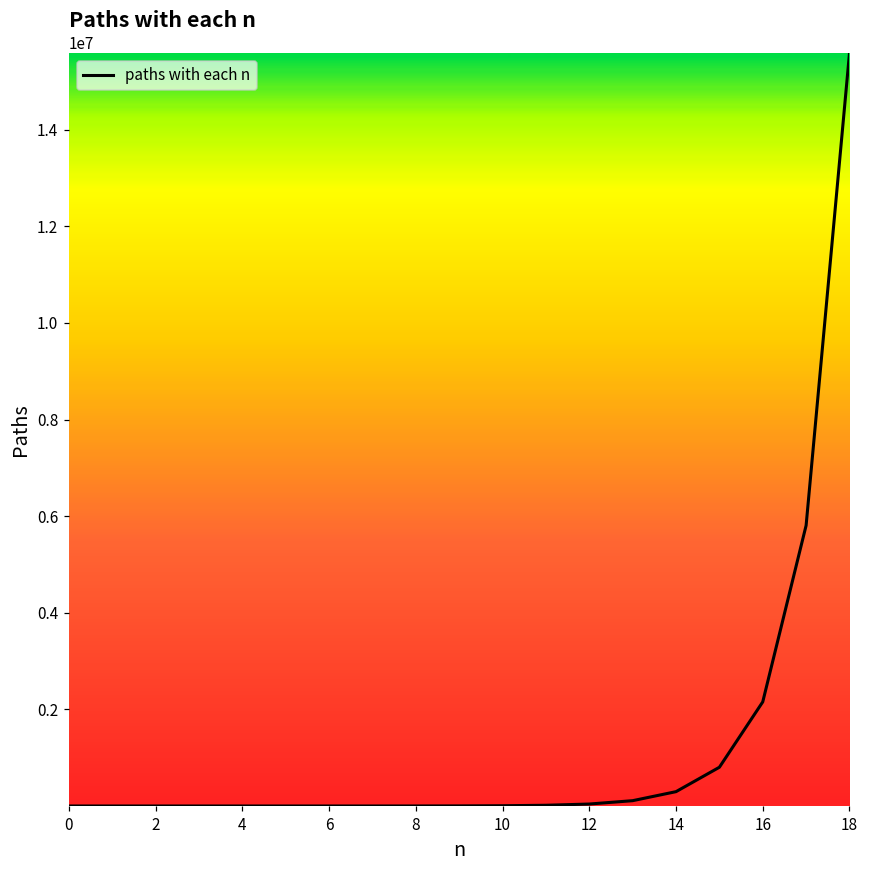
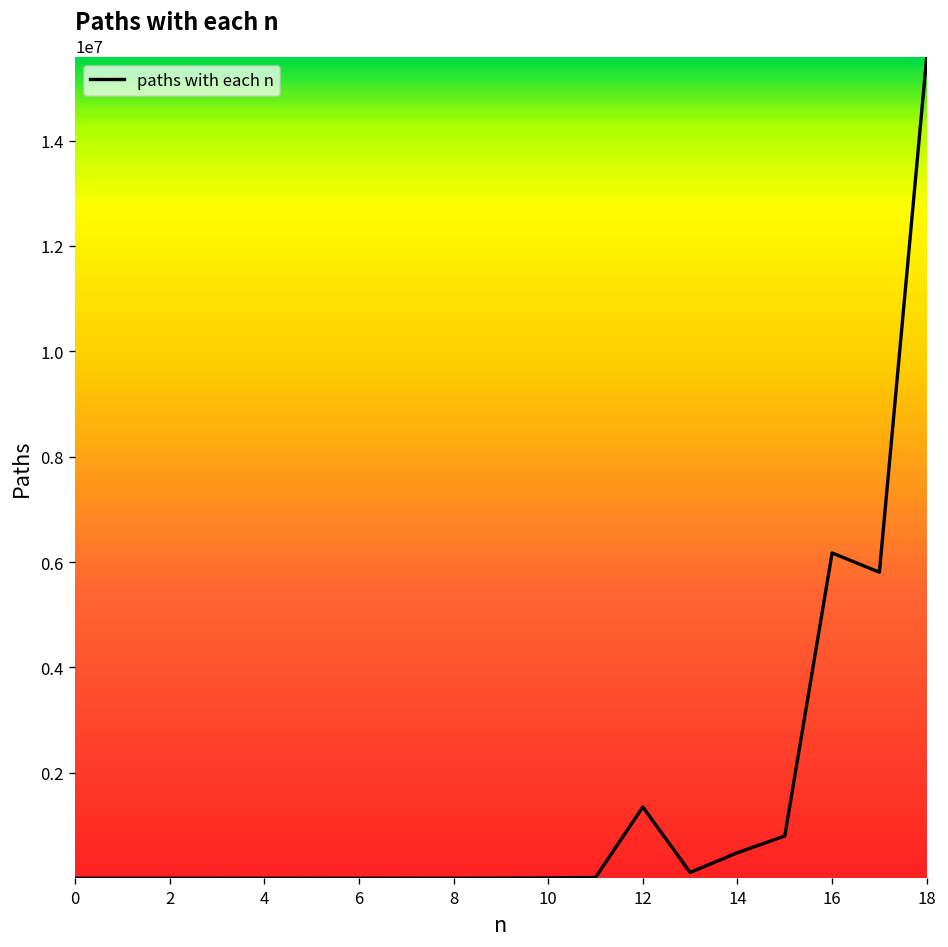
12: 0 -> 1400000
14: 300000 -> 500000
16: 2200000 -> 6200000
